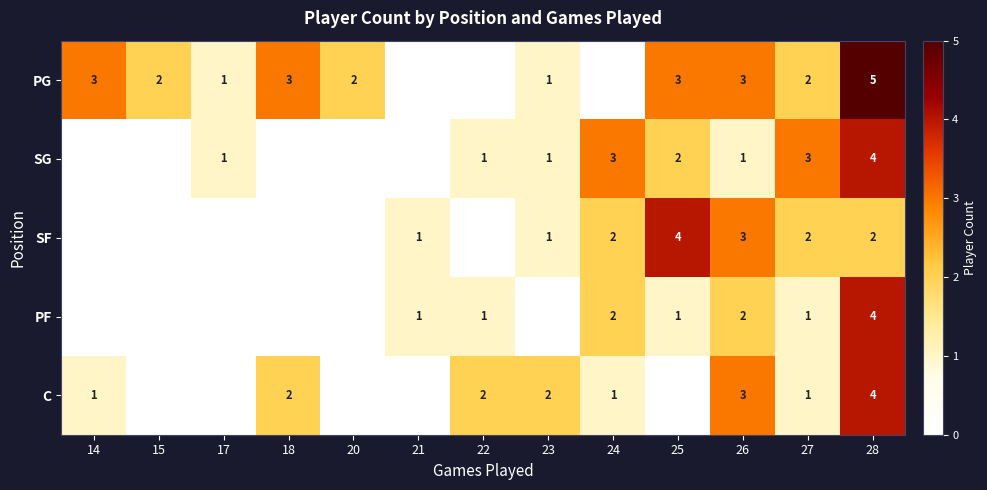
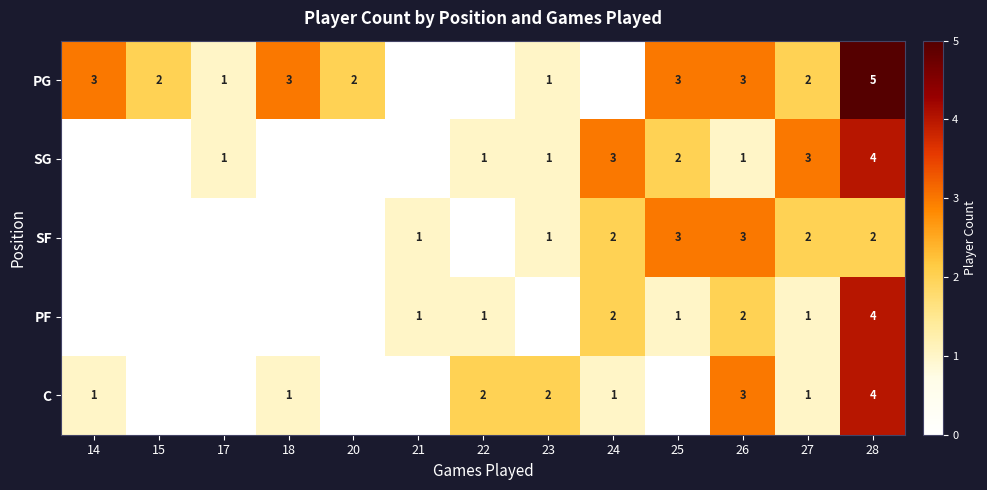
SF, 25: 4 -> 3
C, 18: 2 -> 1
